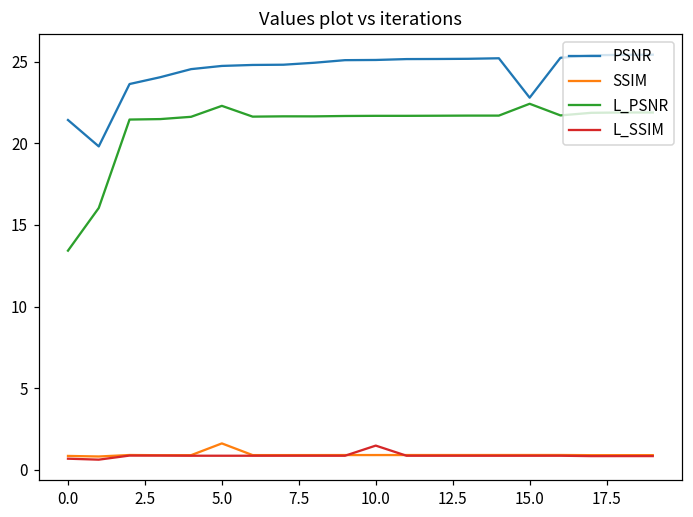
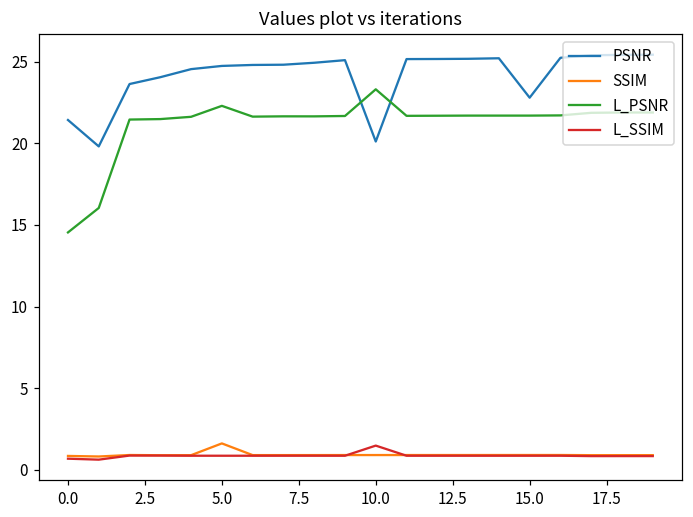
L_PSNR, 0.0: 13.4 -> 14.5
PSNR, 10.0: 25.1 -> 20.1
L_PSNR, 10.0: 21.7 -> 23.3
L_PSNR, 15.0: 22.4 -> 21.7
